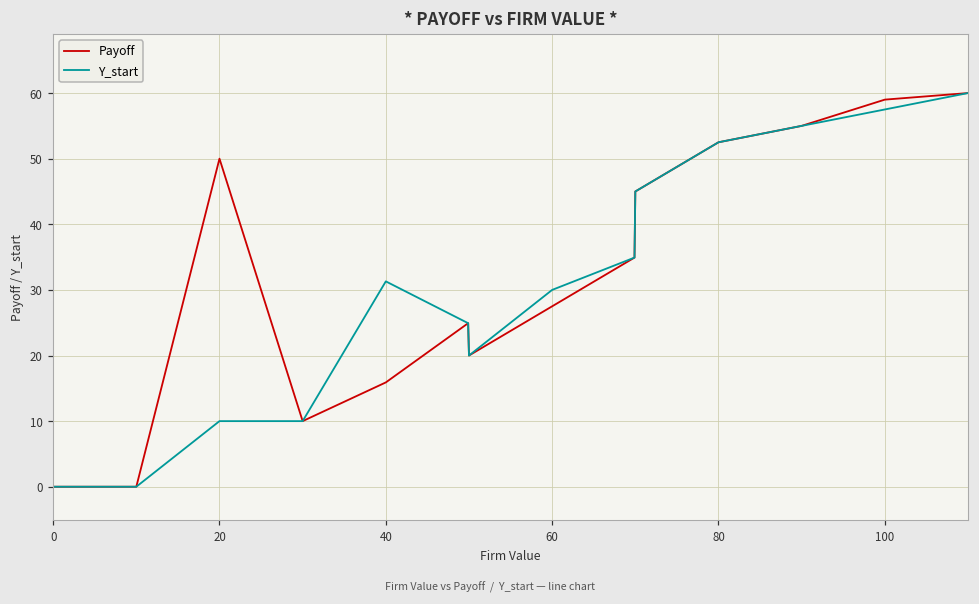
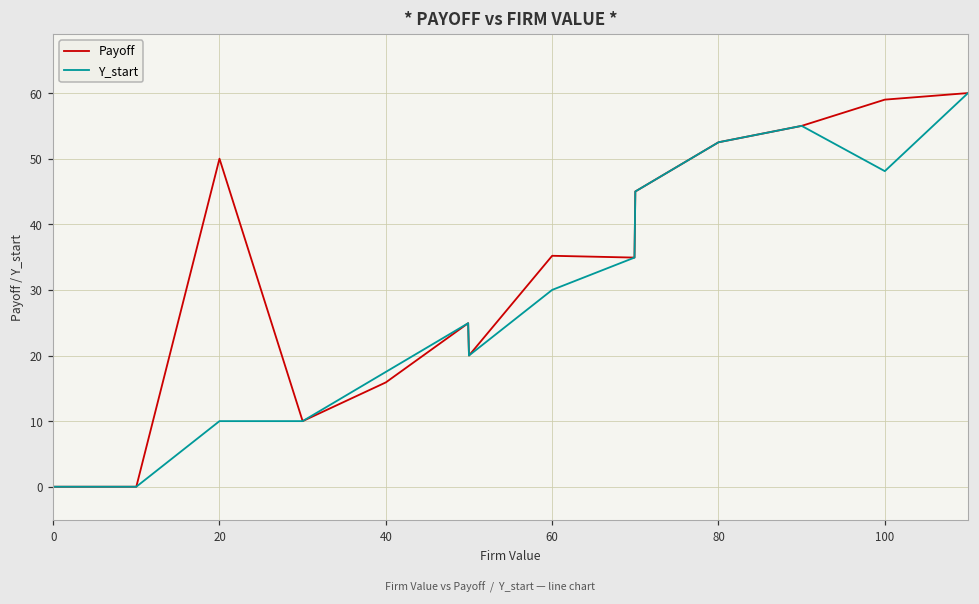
Y_start, 40: 31 -> 18
Payoff, 60: 28 -> 35
Y_start, 100: 58 -> 48
